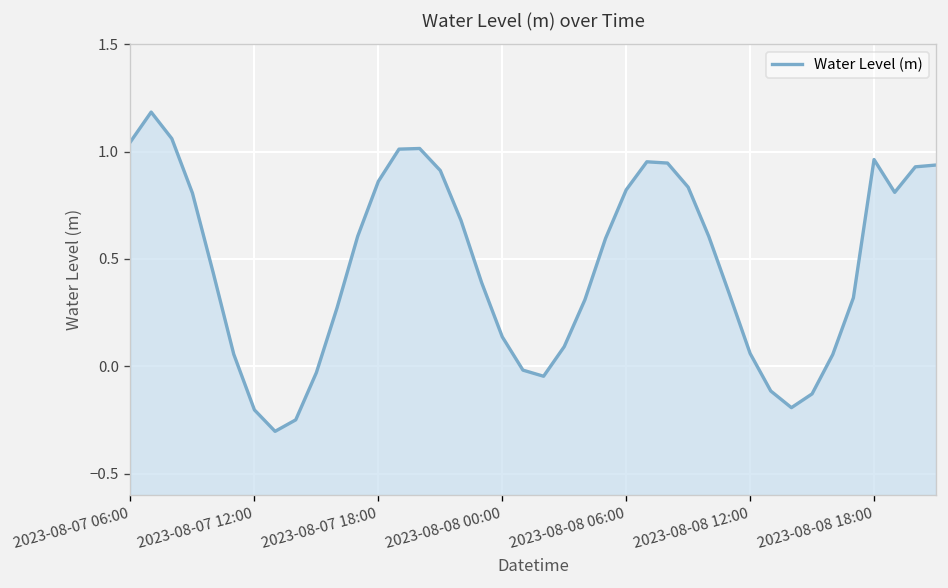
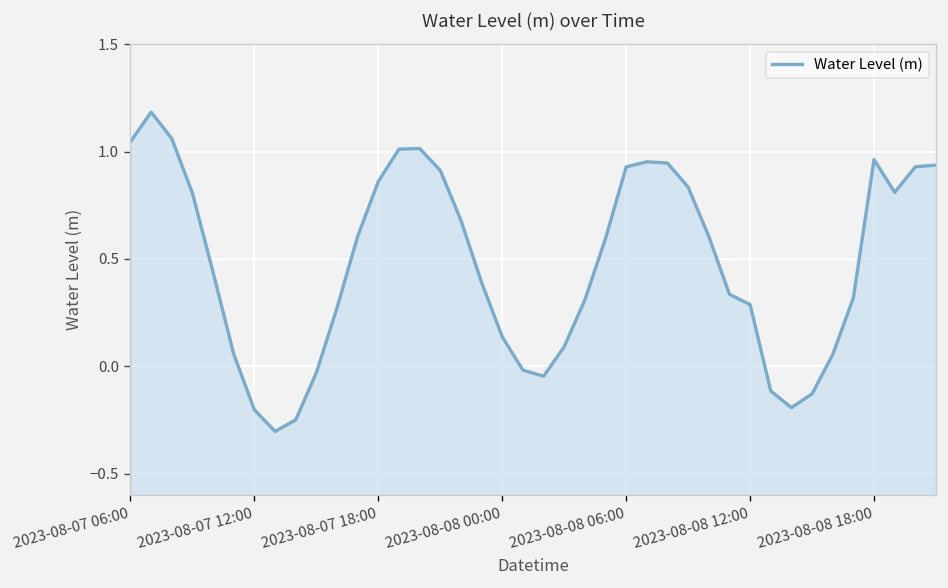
2023-08-08 06:00: 0.82 -> 0.93
2023-08-08 12:00: 0.06 -> 0.29
